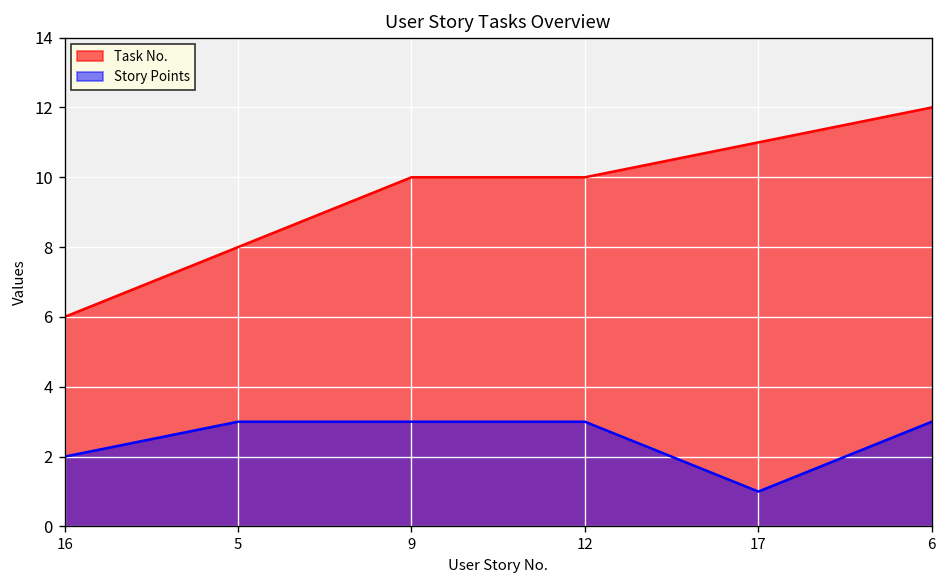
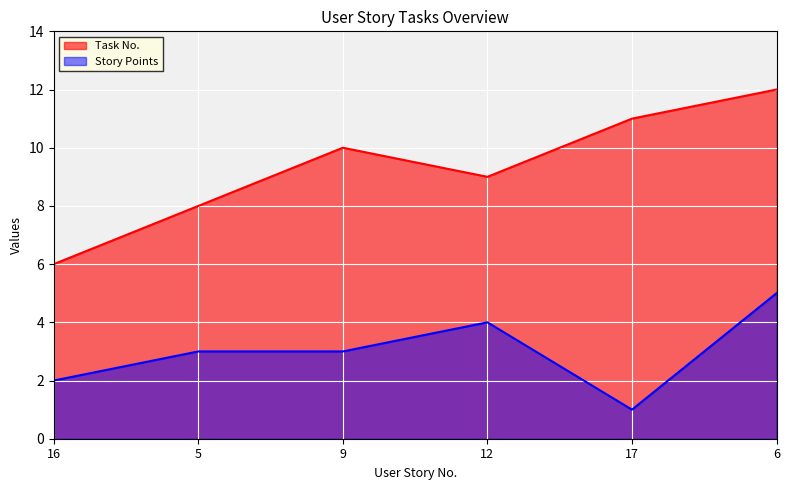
Task No., 12: 10 -> 9
Story Points, 12: 3 -> 4
Story Points, 6: 3 -> 5
